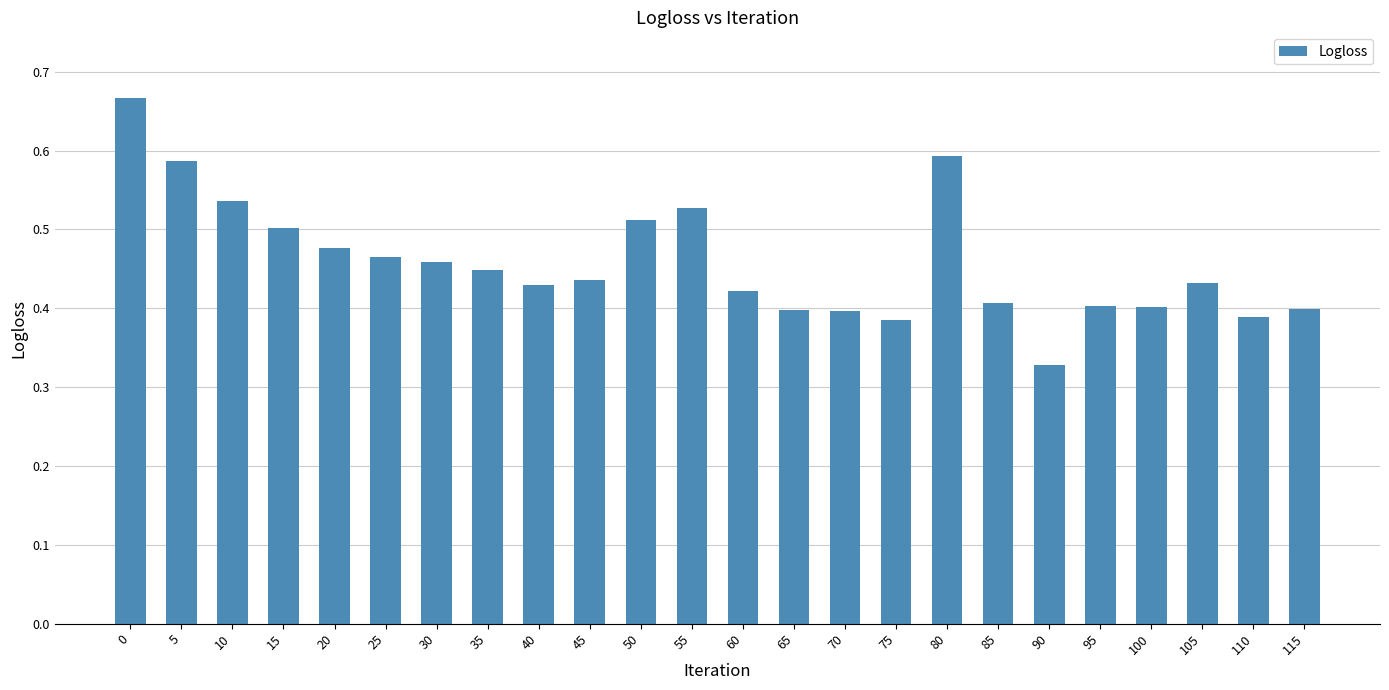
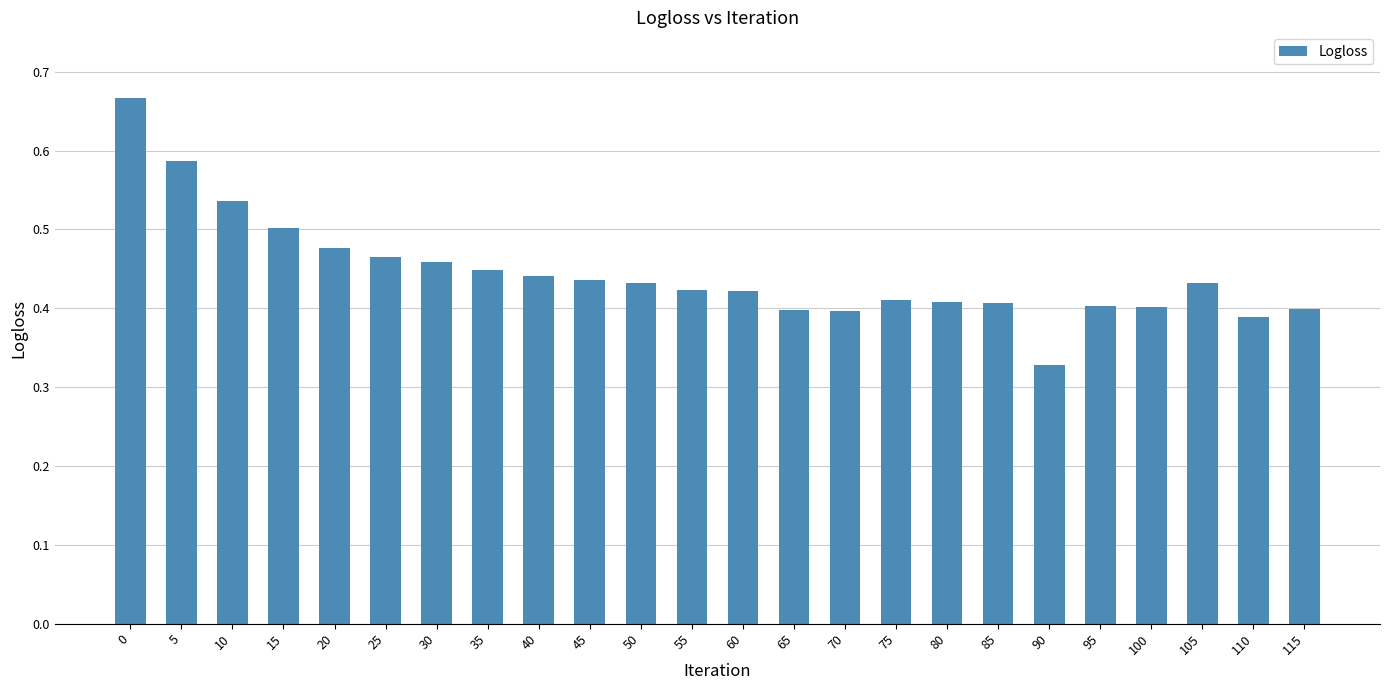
40: 0.43 -> 0.44
50: 0.51 -> 0.43
55: 0.53 -> 0.42
75: 0.39 -> 0.41
80: 0.59 -> 0.41
